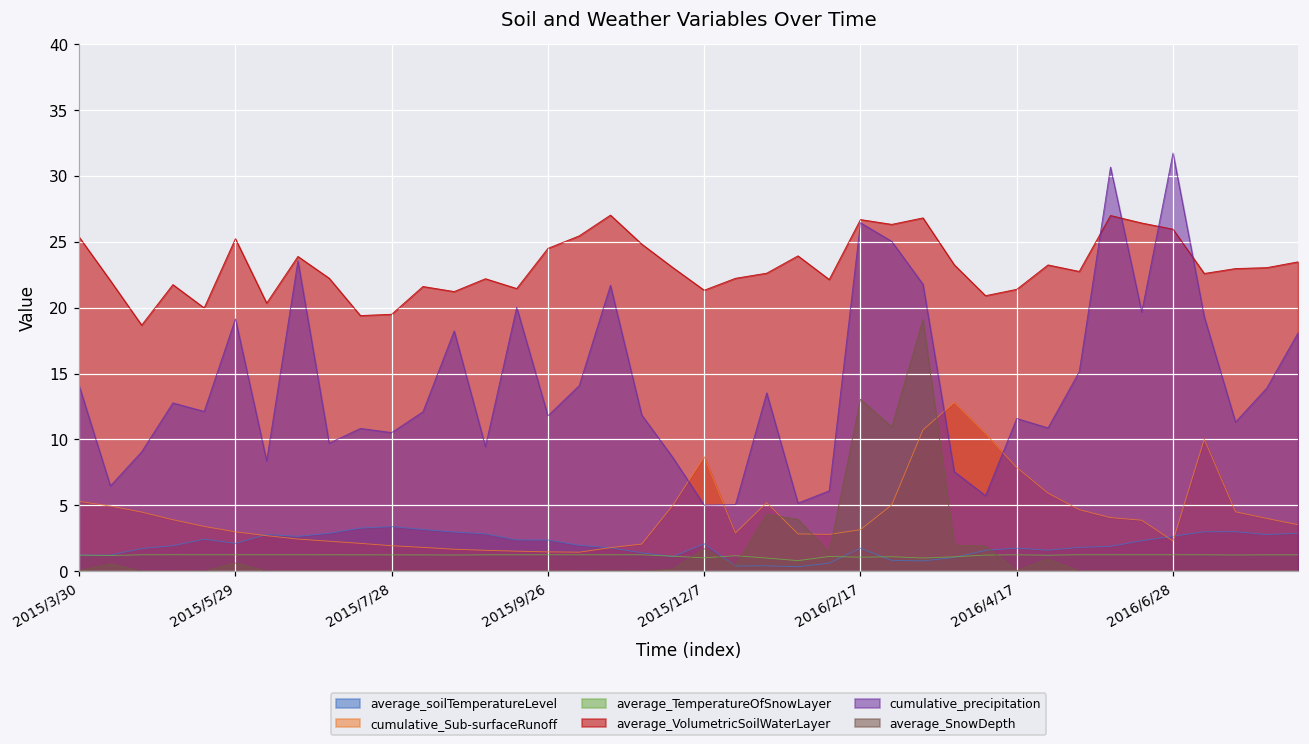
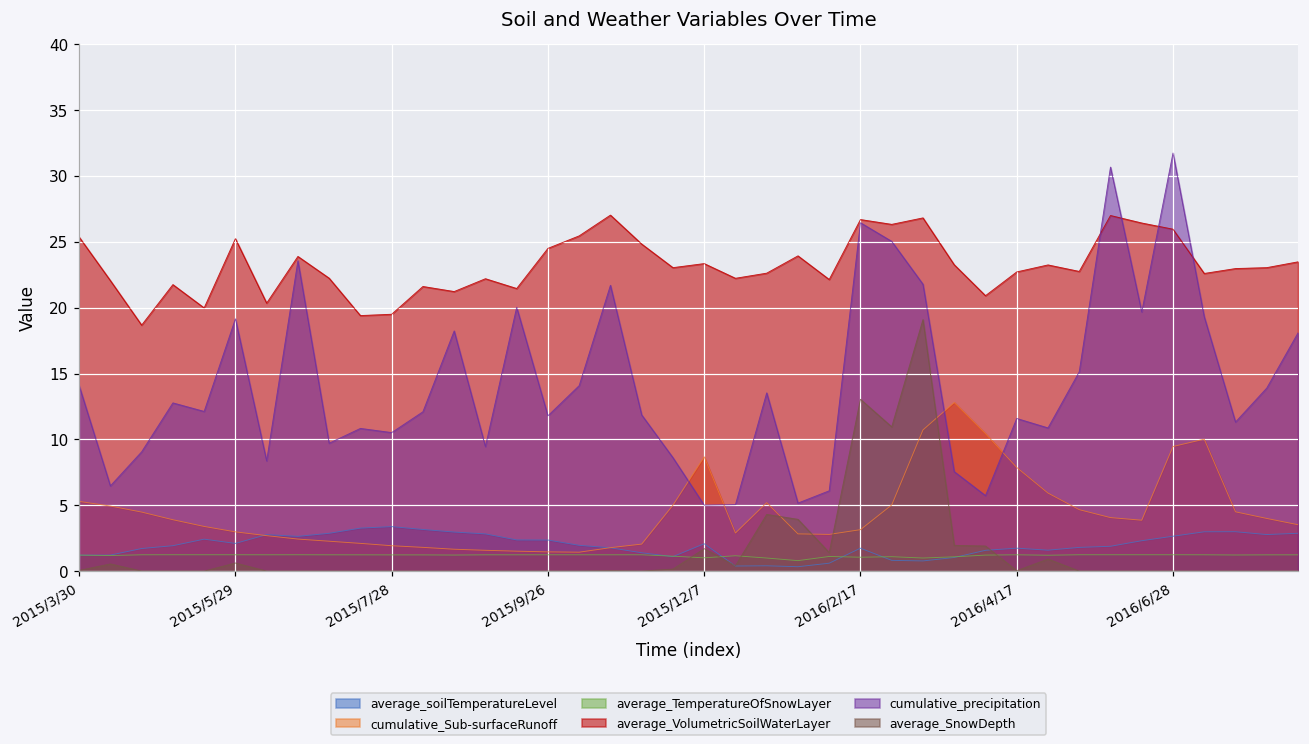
average_VolumetricSoilWaterLayer, 2015/12/7: 21.3 -> 23.3
average_VolumetricSoilWaterLayer, 2016/4/17: 21.4 -> 22.7
cumulative_Sub-surfaceRunoff, 2016/6/28: 2.3 -> 9.5
